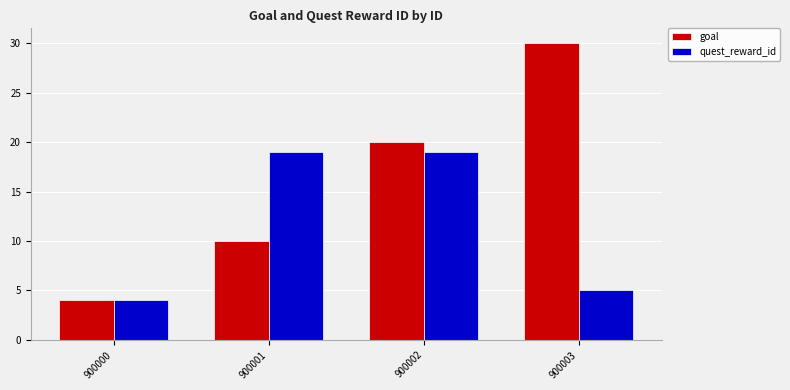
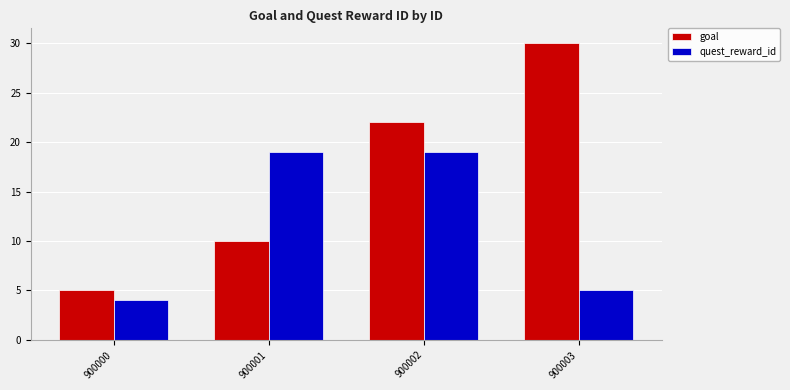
goal, 900000: 4 -> 5
goal, 900002: 20 -> 22
